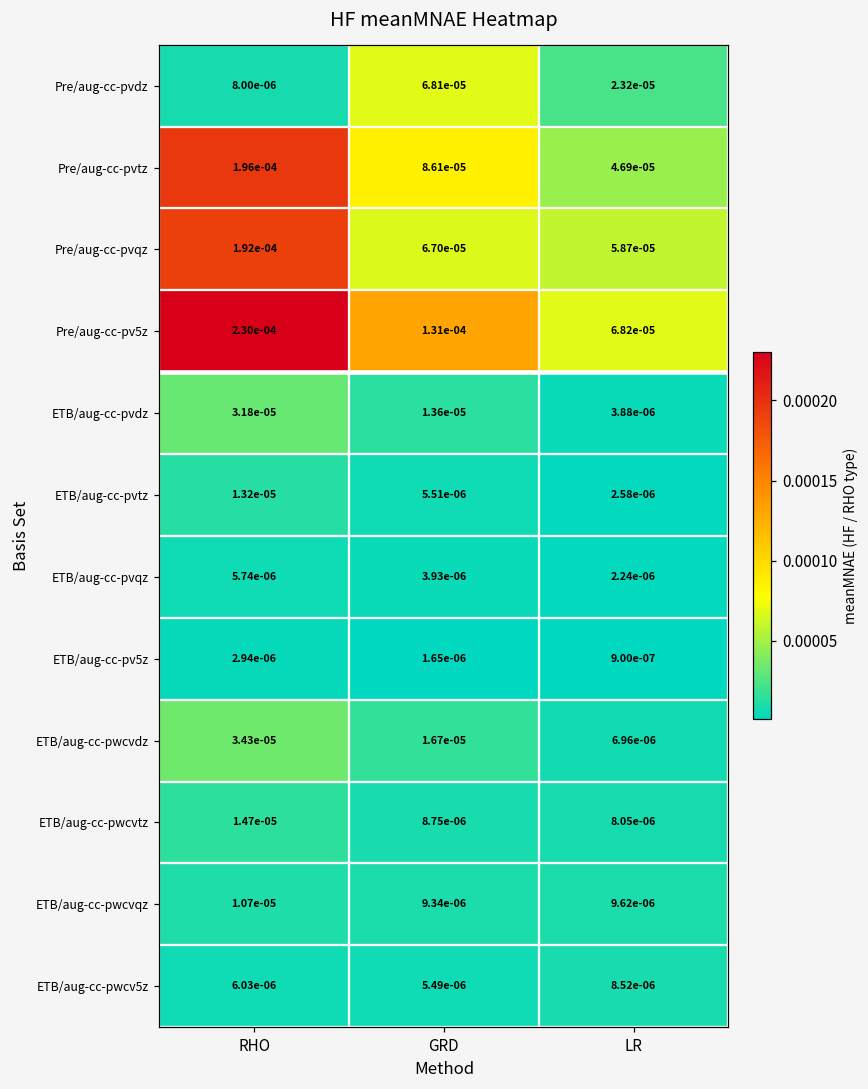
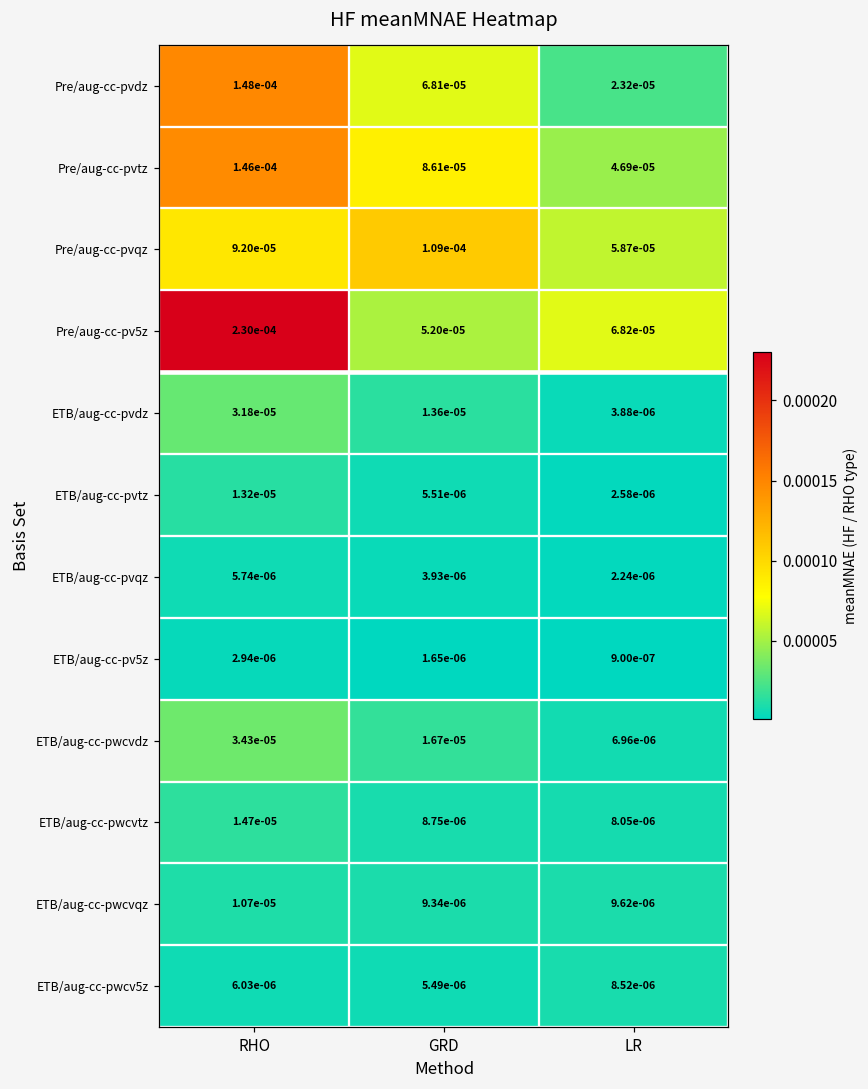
Pre/aug-cc-pvdz, RHO: 8.00e-06 -> 1.48e-04
Pre/aug-cc-pvtz, RHO: 1.96e-04 -> 1.46e-04
Pre/aug-cc-pvqz, RHO: 1.92e-04 -> 9.20e-05
Pre/aug-cc-pvqz, GRD: 6.70e-05 -> 1.09e-04
Pre/aug-cc-pv5z, GRD: 1.31e-04 -> 5.20e-05
